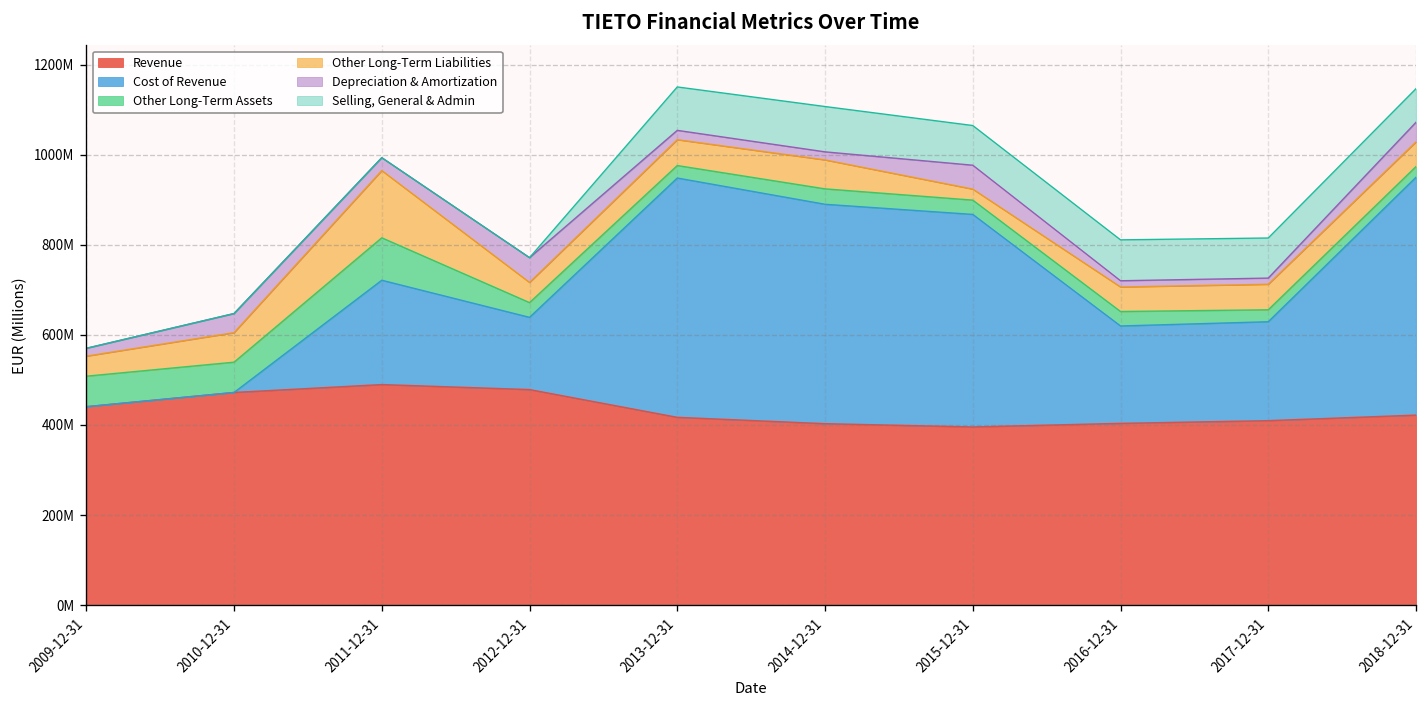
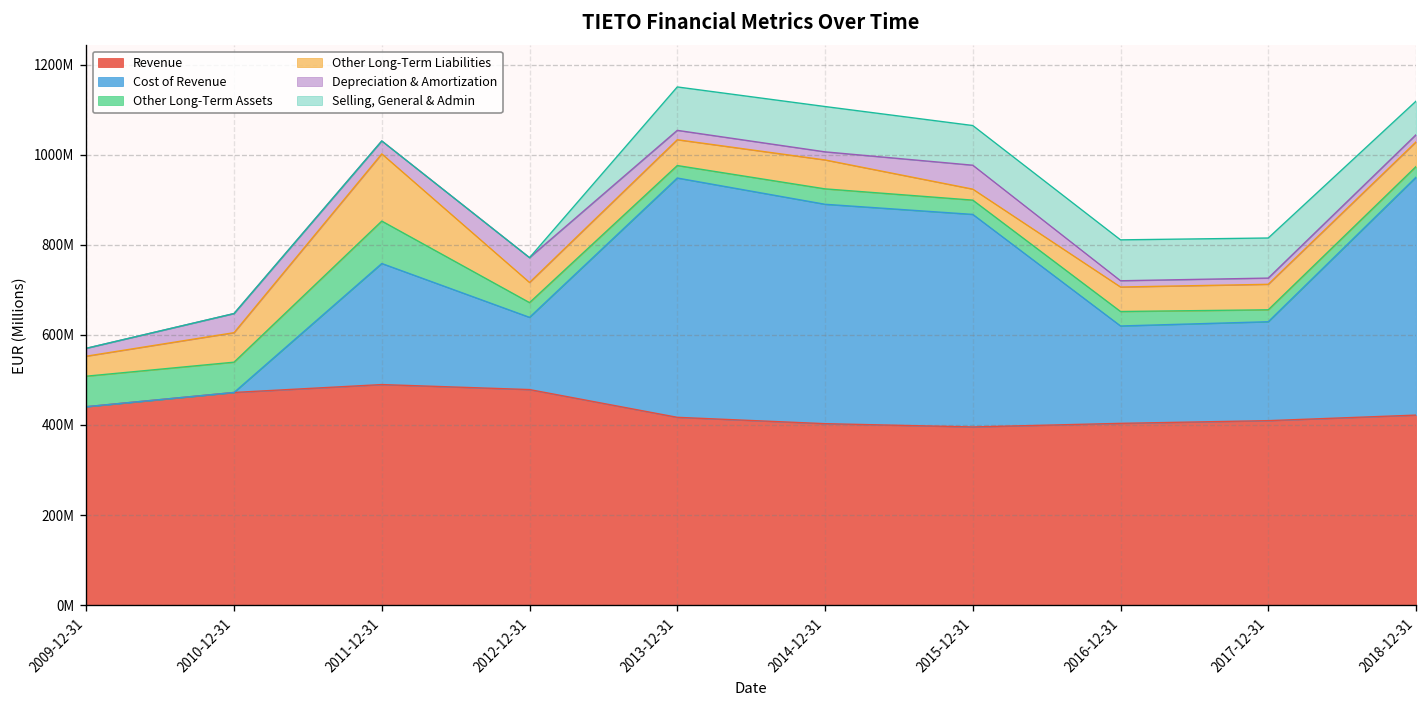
Cost of Revenue, 2011-12-31: 230000000 -> 270000000
Depreciation & Amortization, 2018-12-31: 40000000 -> 20000000
